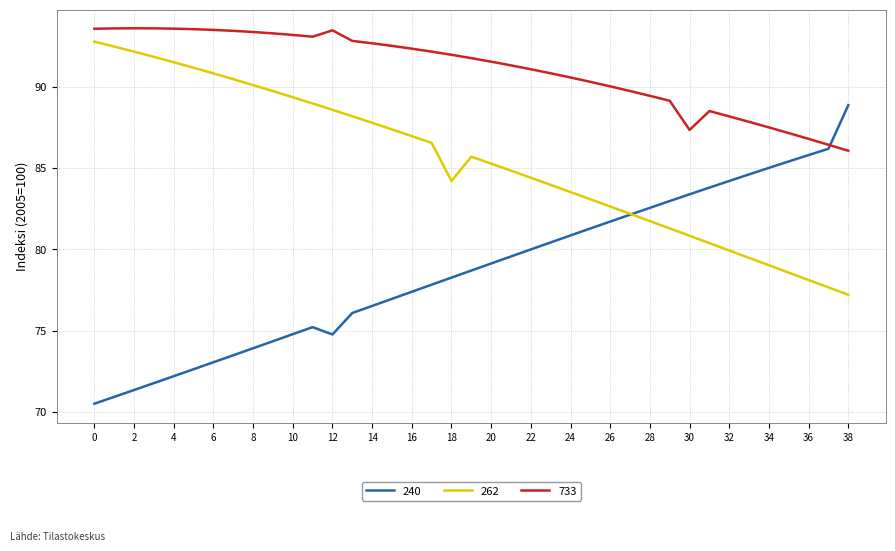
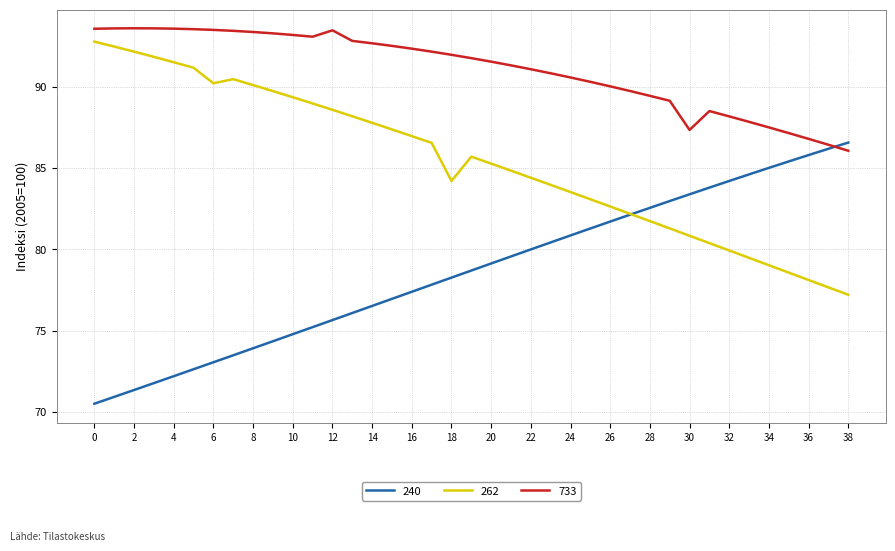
262, 6: 90.8 -> 90.2
240, 12: 74.8 -> 75.6
240, 38: 88.9 -> 86.6
